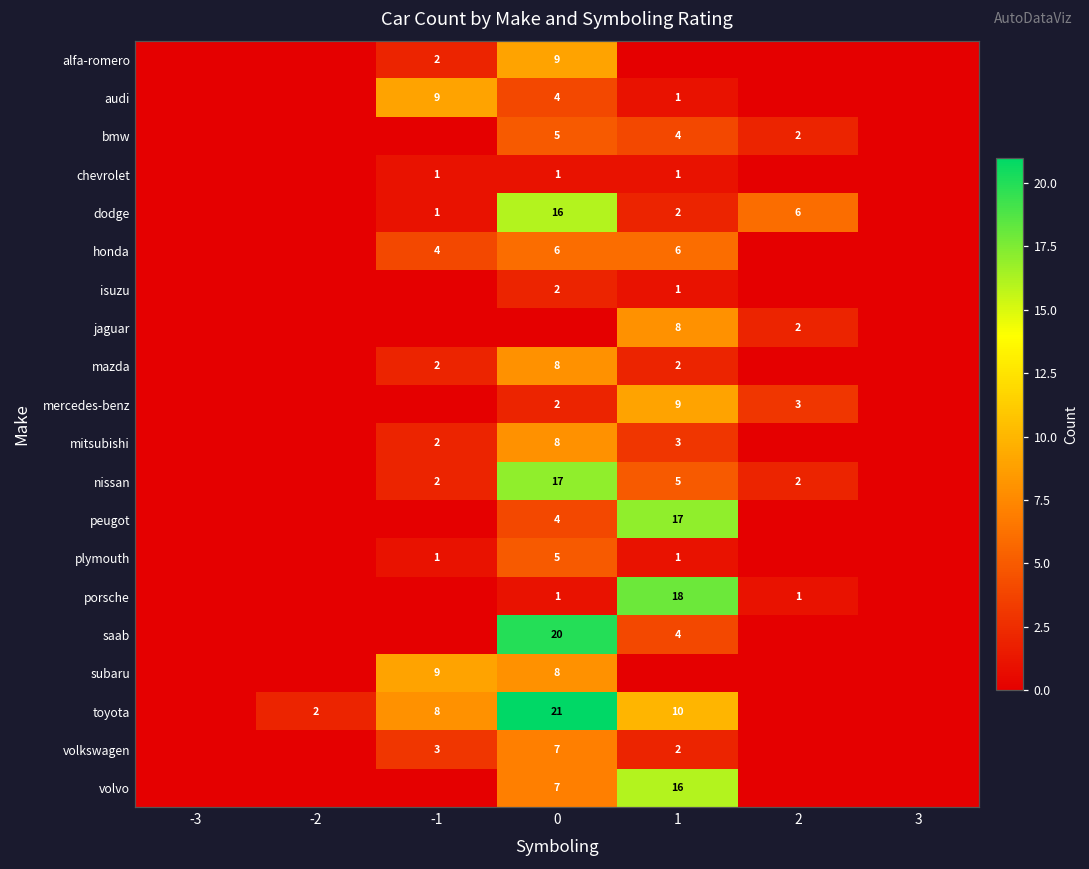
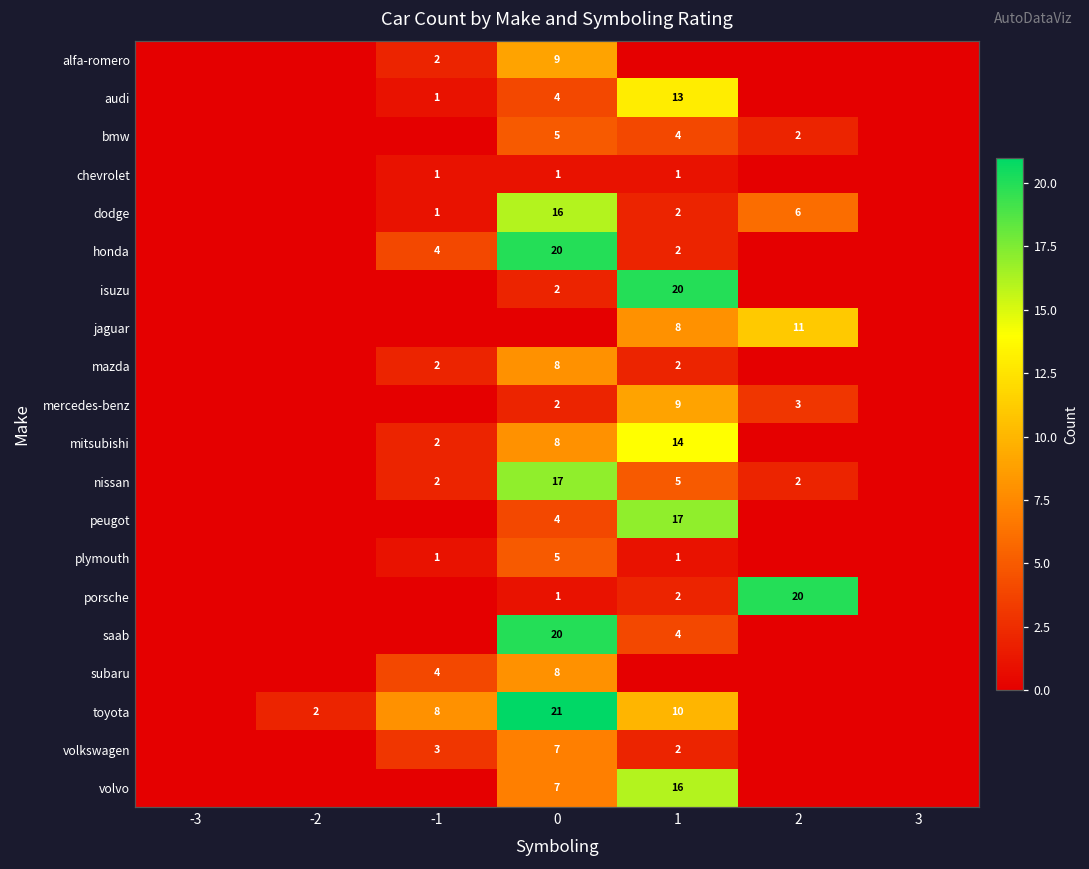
audi, -1: 9 -> 1
audi, 1: 1 -> 13
honda, 0: 6 -> 20
honda, 1: 6 -> 2
isuzu, 1: 1 -> 20
jaguar, 2: 2 -> 11
mitsubishi, 1: 3 -> 14
porsche, 1: 18 -> 2
porsche, 2: 1 -> 20
subaru, -1: 9 -> 4
